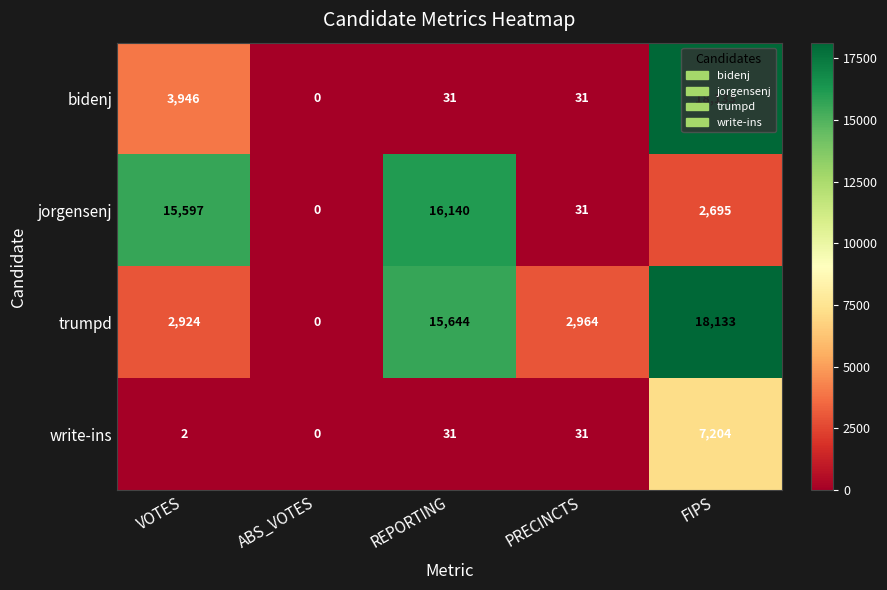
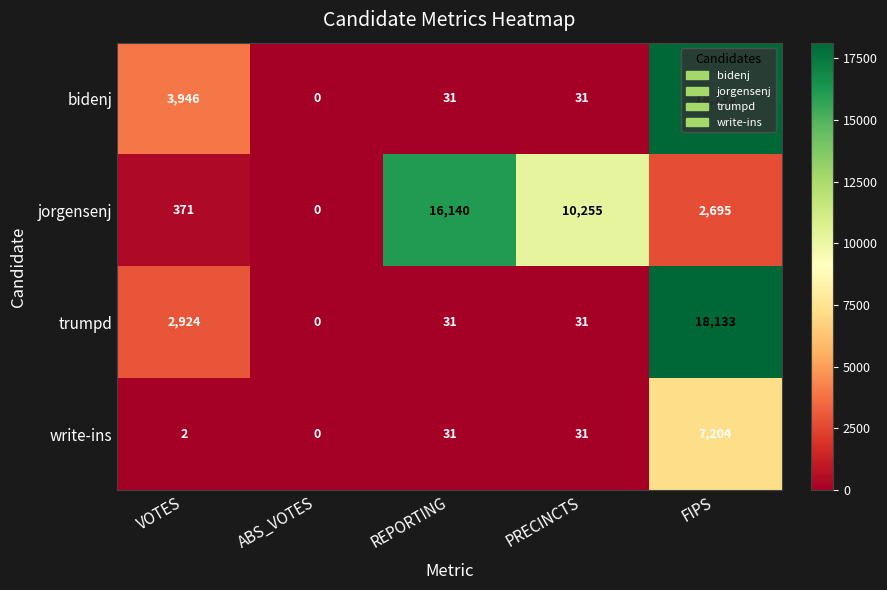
jorgensenj, VOTES: 15,597 -> 371
jorgensenj, PRECINCTS: 31 -> 10,255
trumpd, REPORTING: 15,644 -> 31
trumpd, PRECINCTS: 2,964 -> 31
